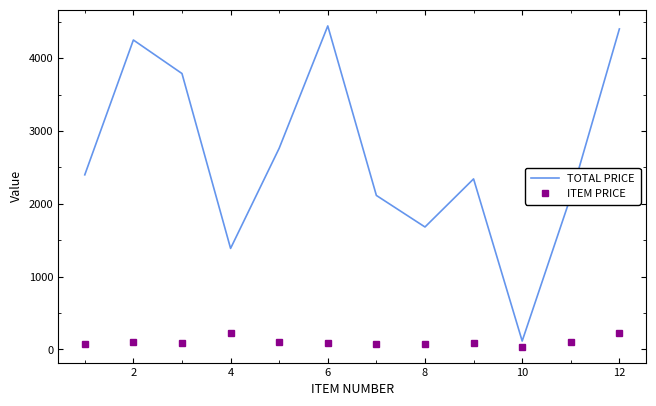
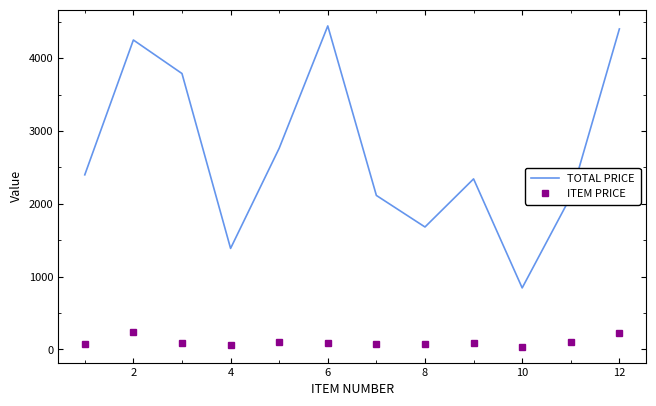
ITEM PRICE, 2: 100 -> 200
ITEM PRICE, 4: 200 -> 100
TOTAL PRICE, 10: 100 -> 800
